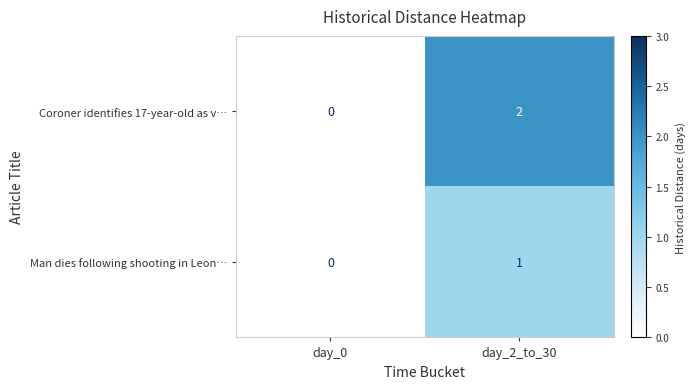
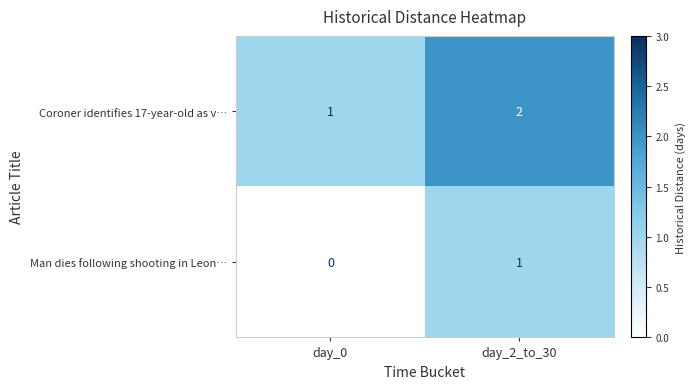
Coroner identifies 17-year-old as v…, day_0: 0 -> 1
